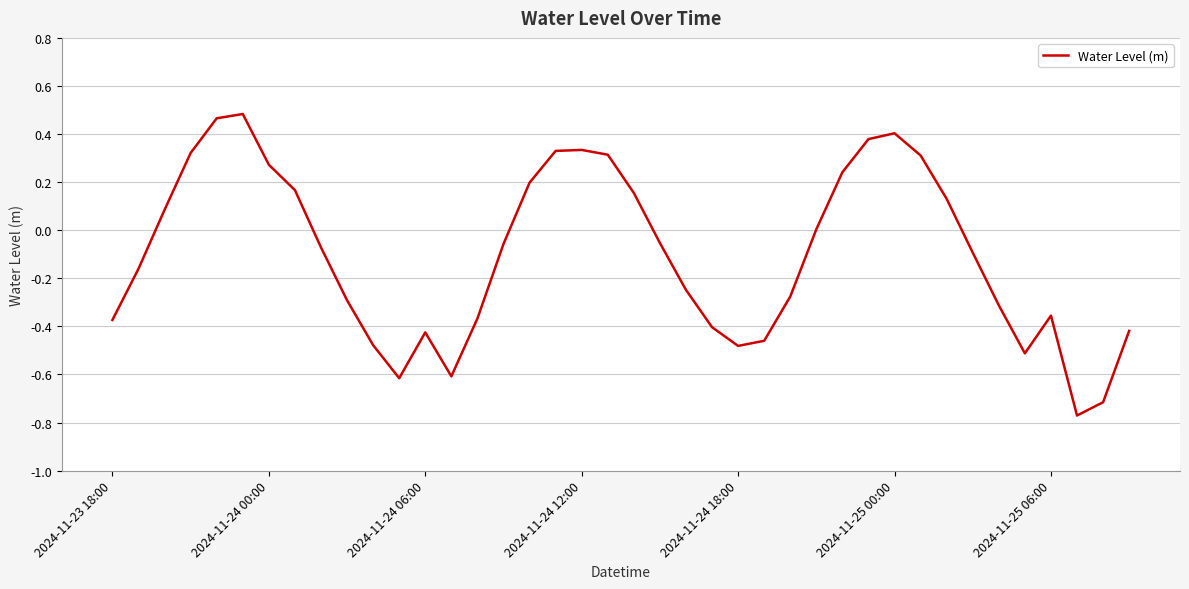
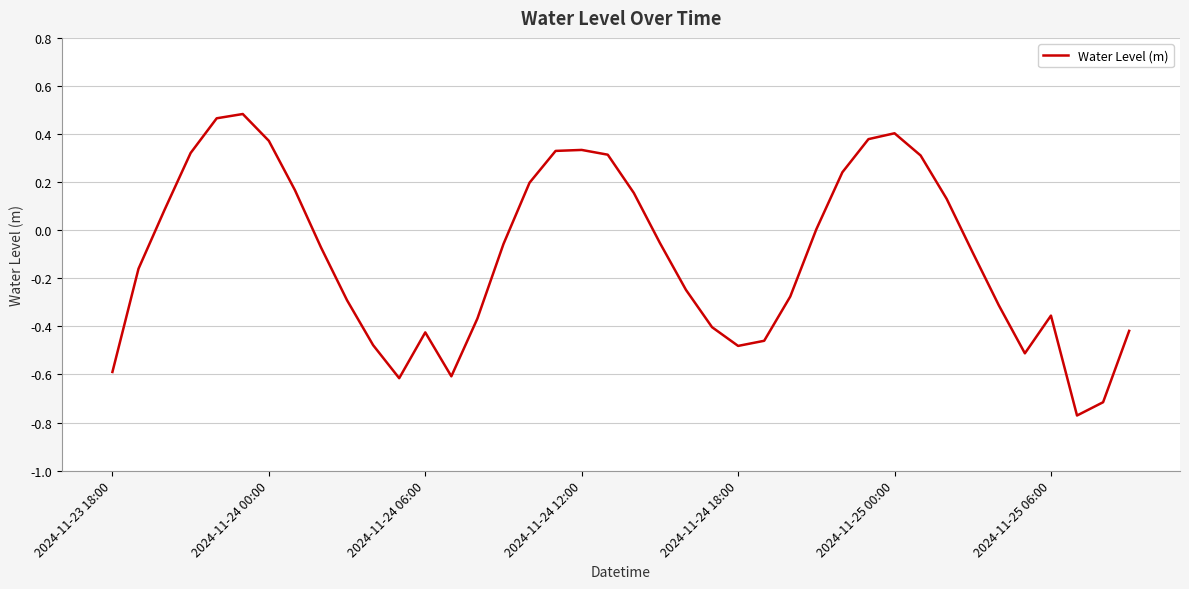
2024-11-23 18:00: -0.37 -> -0.59
2024-11-24 00:00: 0.27 -> 0.37
